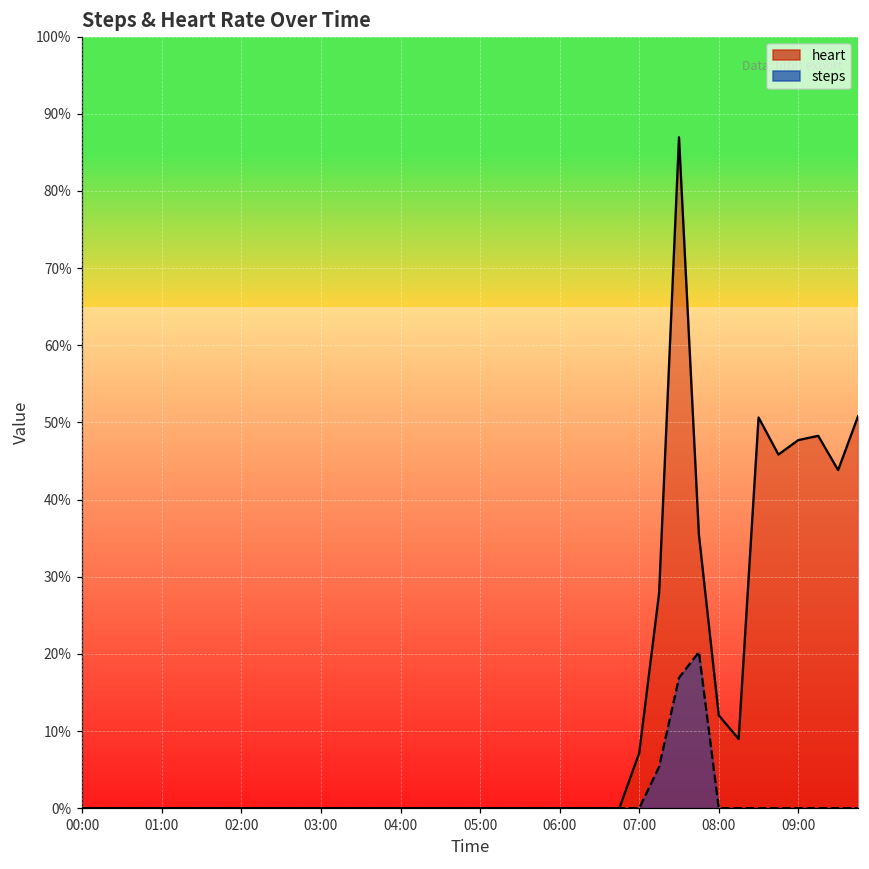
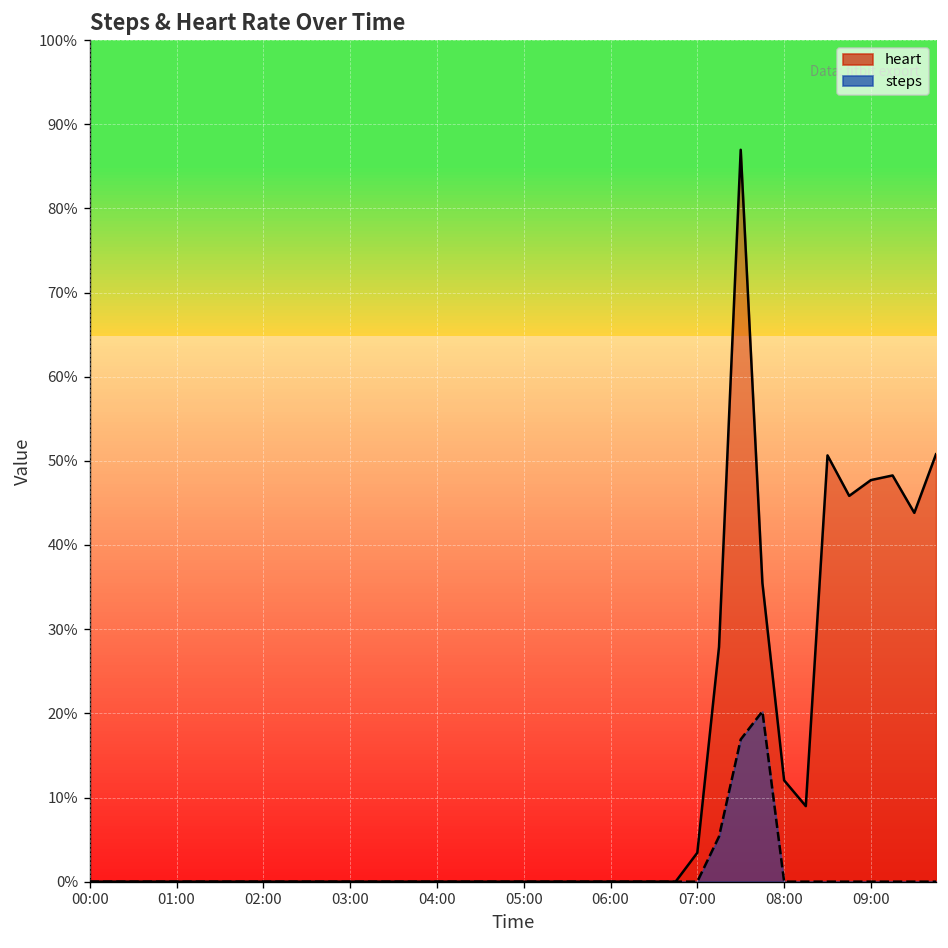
heart, 07:00: 7% -> 3%
